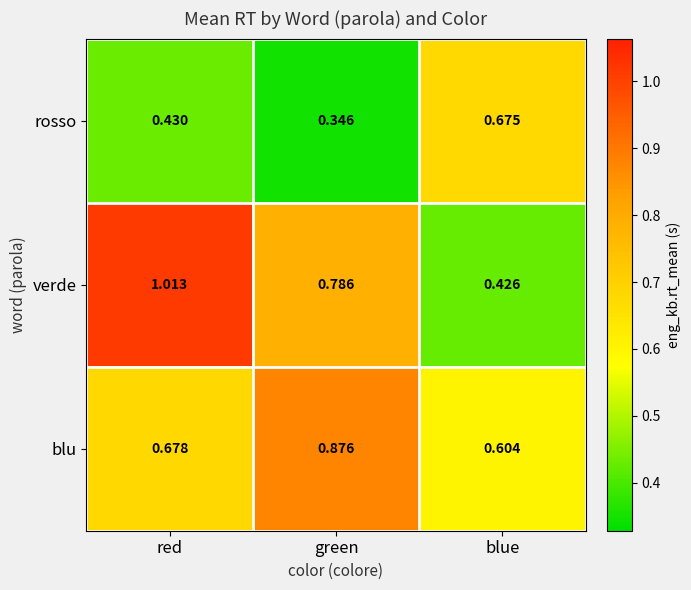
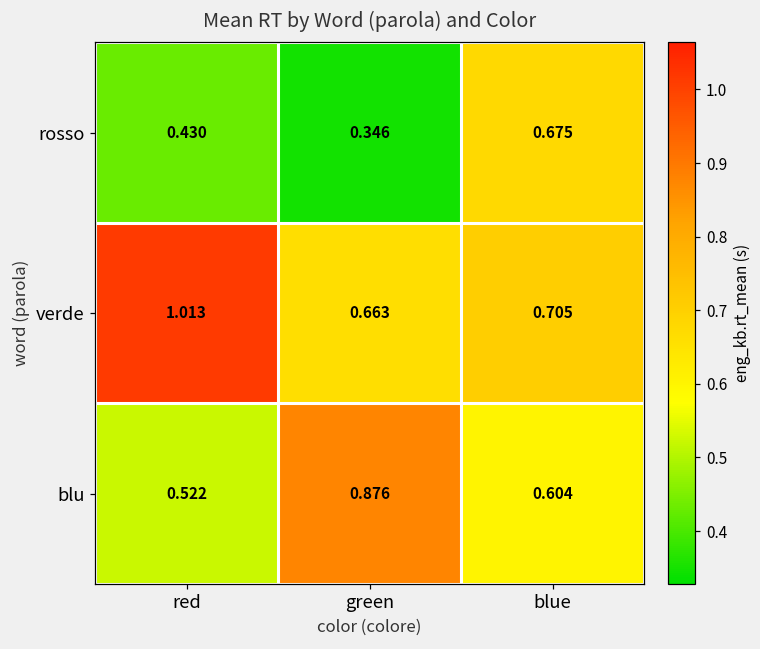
verde, green: 0.786 -> 0.663
verde, blue: 0.426 -> 0.705
blu, red: 0.678 -> 0.522
